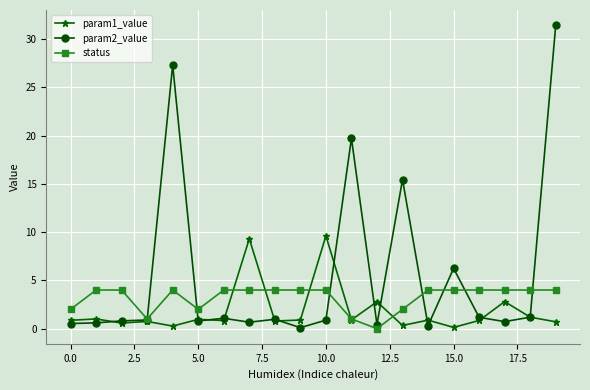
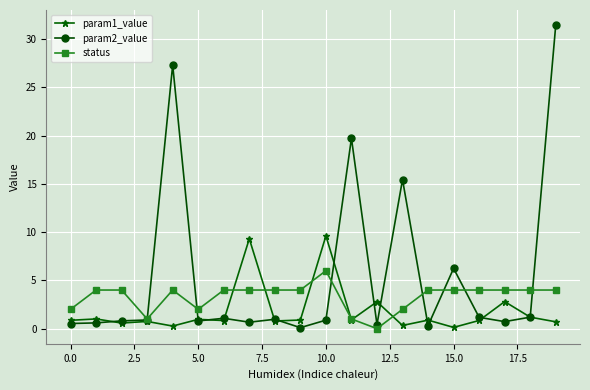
status, 10.0: 4 -> 6
